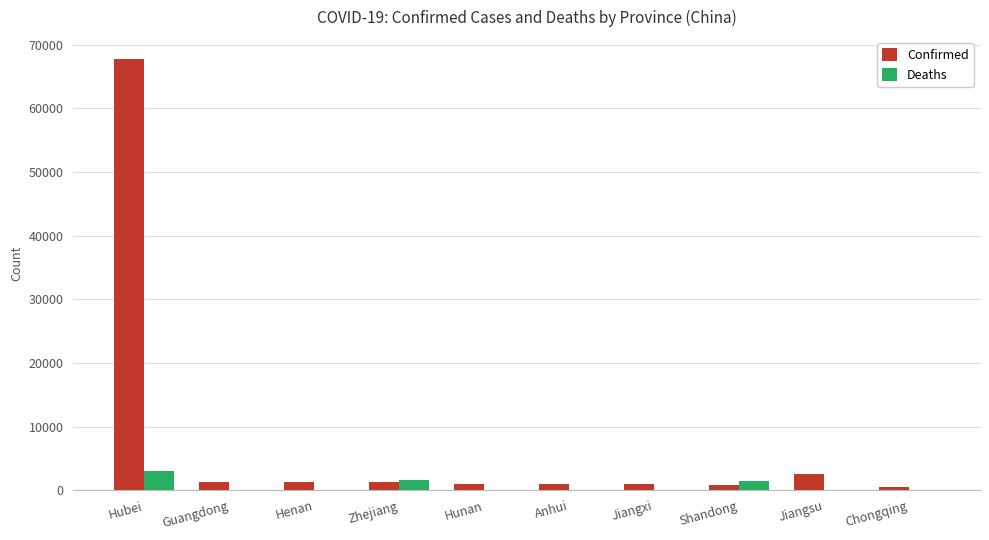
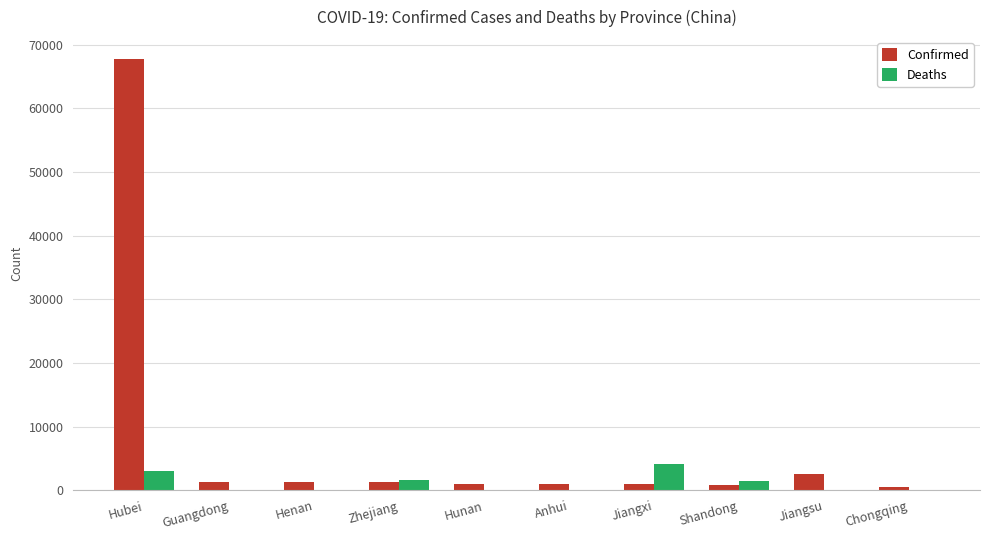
Deaths, Jiangxi: 0 -> 4000
